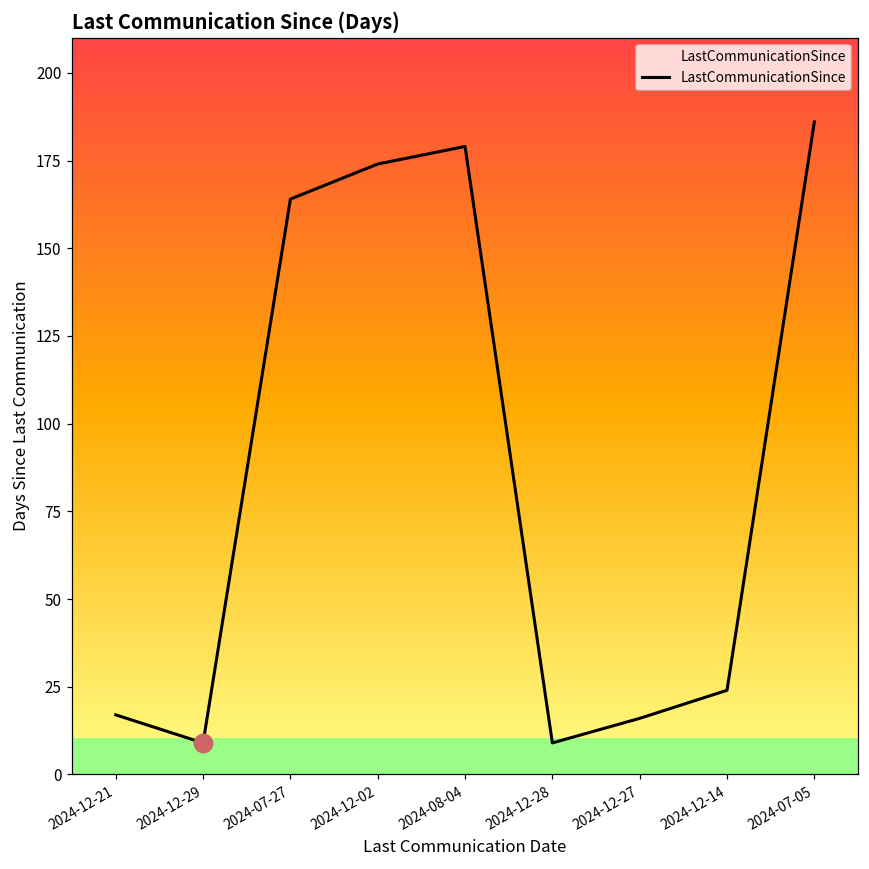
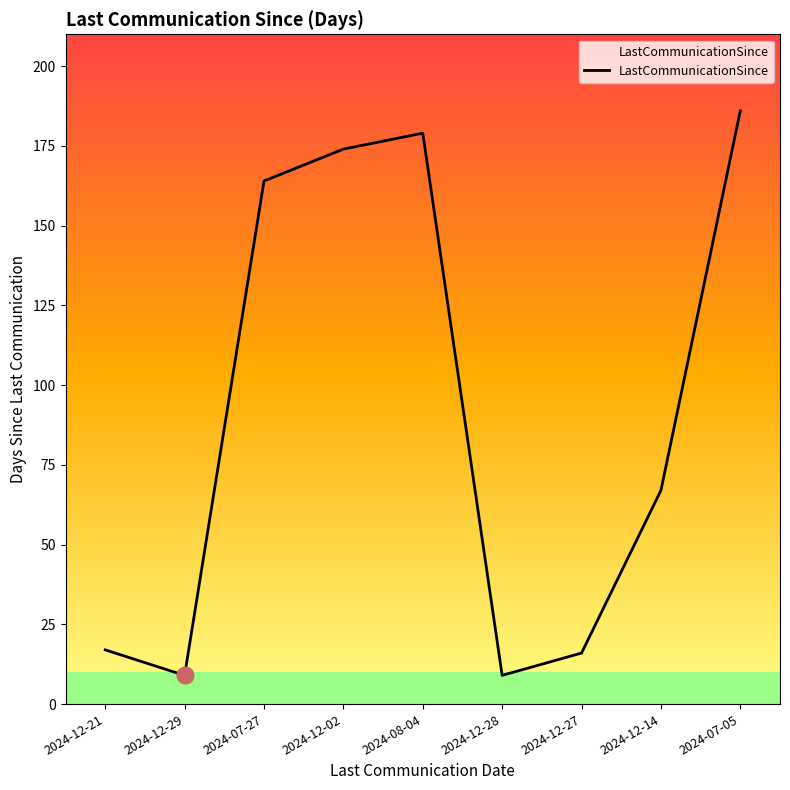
LastCommunicationSince, 2024-12-14: 24 -> 67
